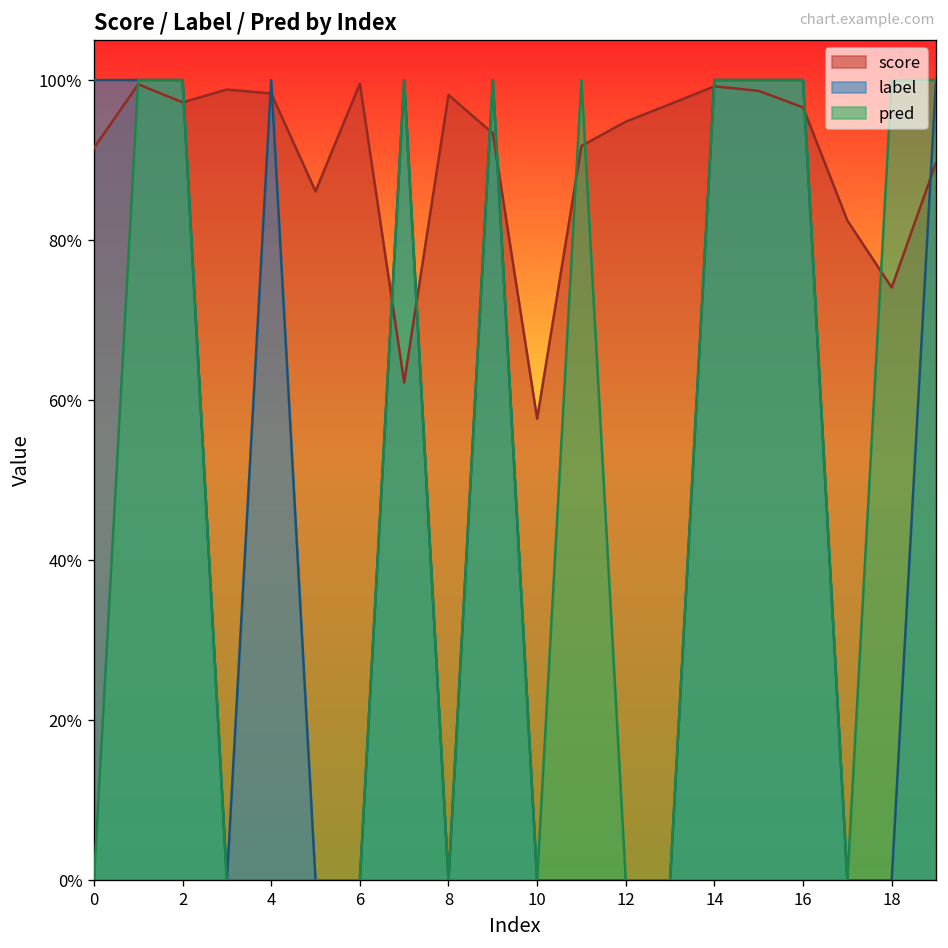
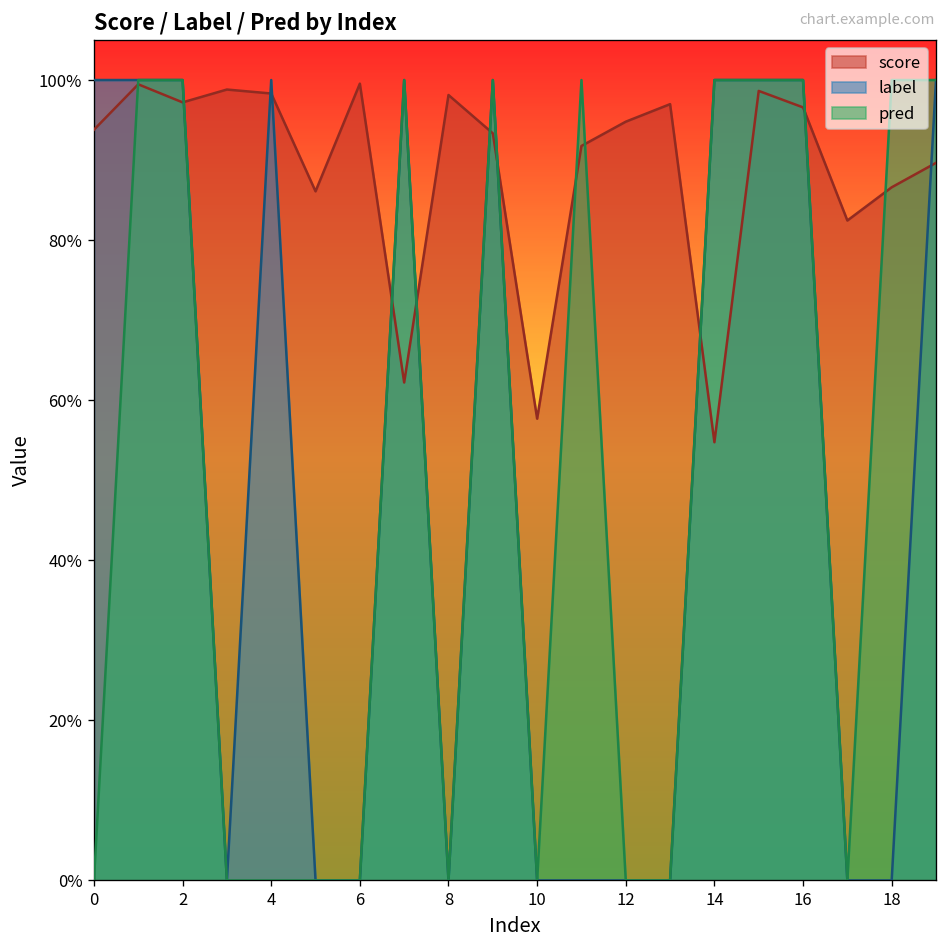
score, 0: 92% -> 94%
score, 14: 99% -> 55%
score, 18: 74% -> 87%
